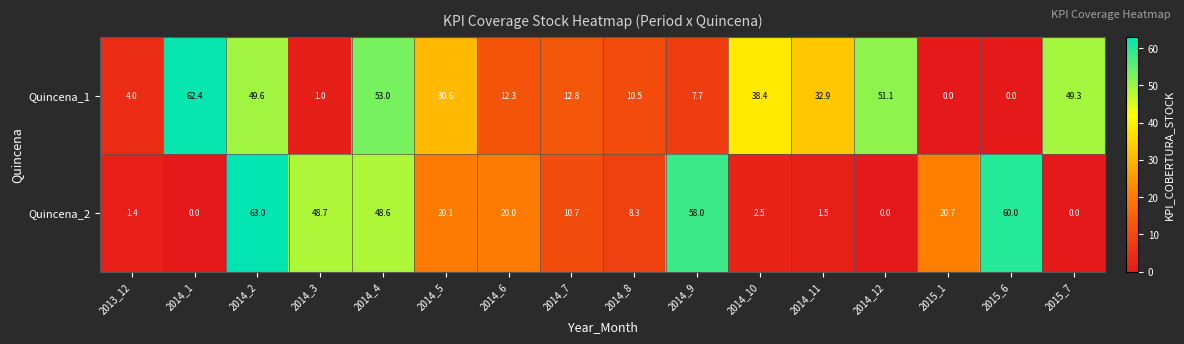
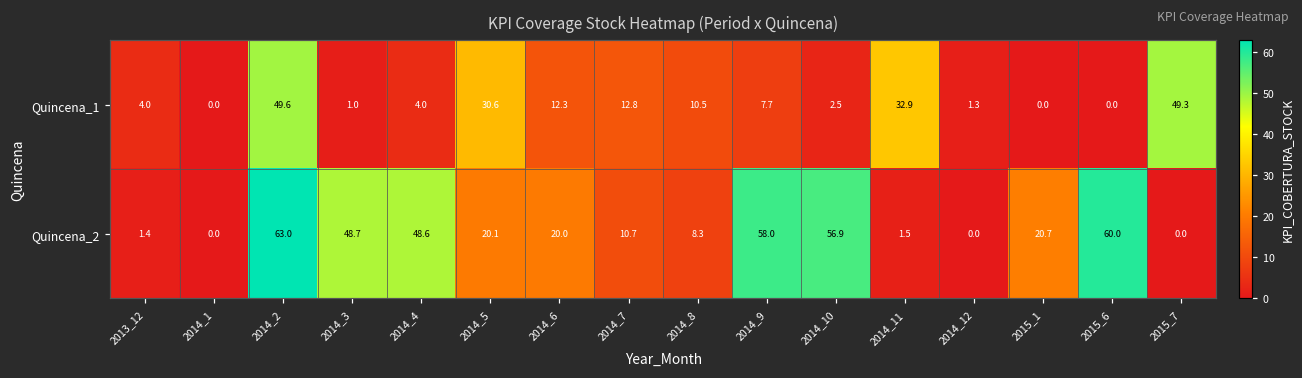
Quincena_1, 2014_1: 62.4 -> 0.0
Quincena_1, 2014_4: 53.0 -> 4.0
Quincena_1, 2014_10: 38.4 -> 2.5
Quincena_1, 2014_12: 51.1 -> 1.3
Quincena_2, 2014_10: 2.5 -> 56.9
